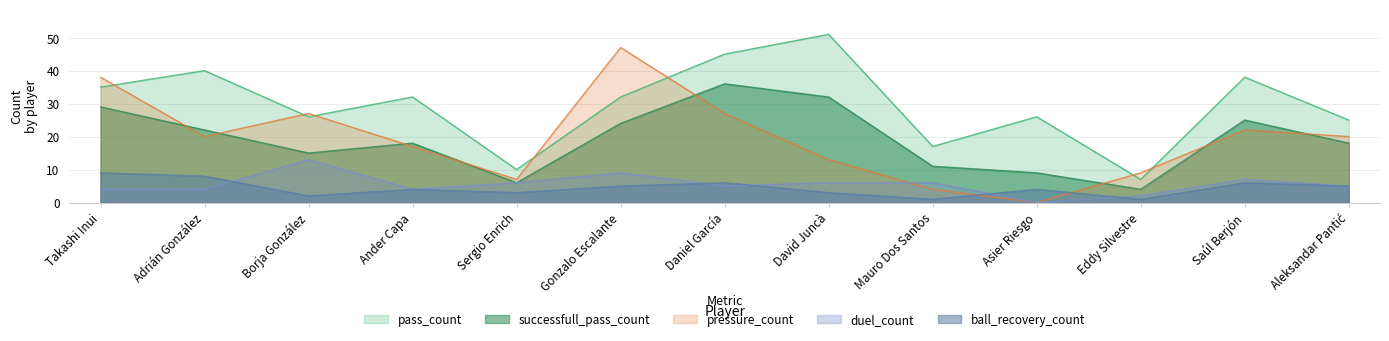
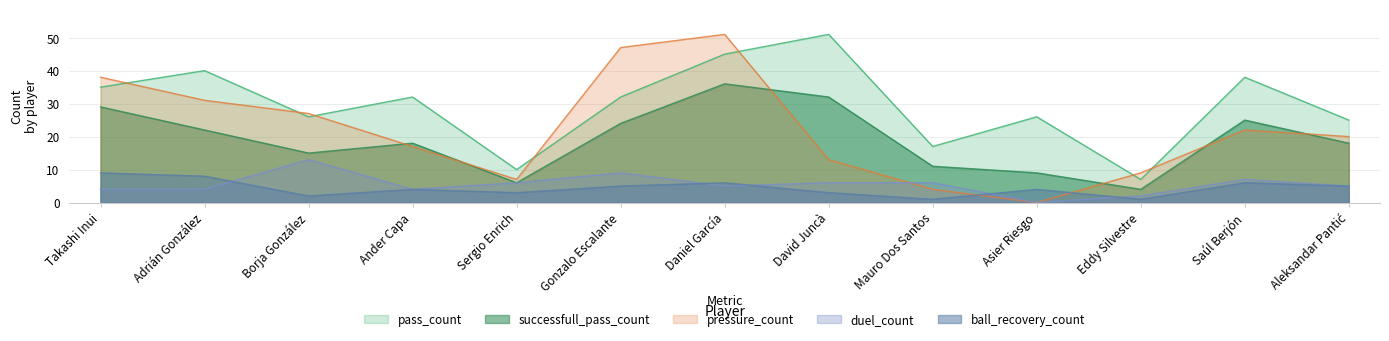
pressure_count, Adrián González: 20 -> 31
pressure_count, Daniel García: 27 -> 51
